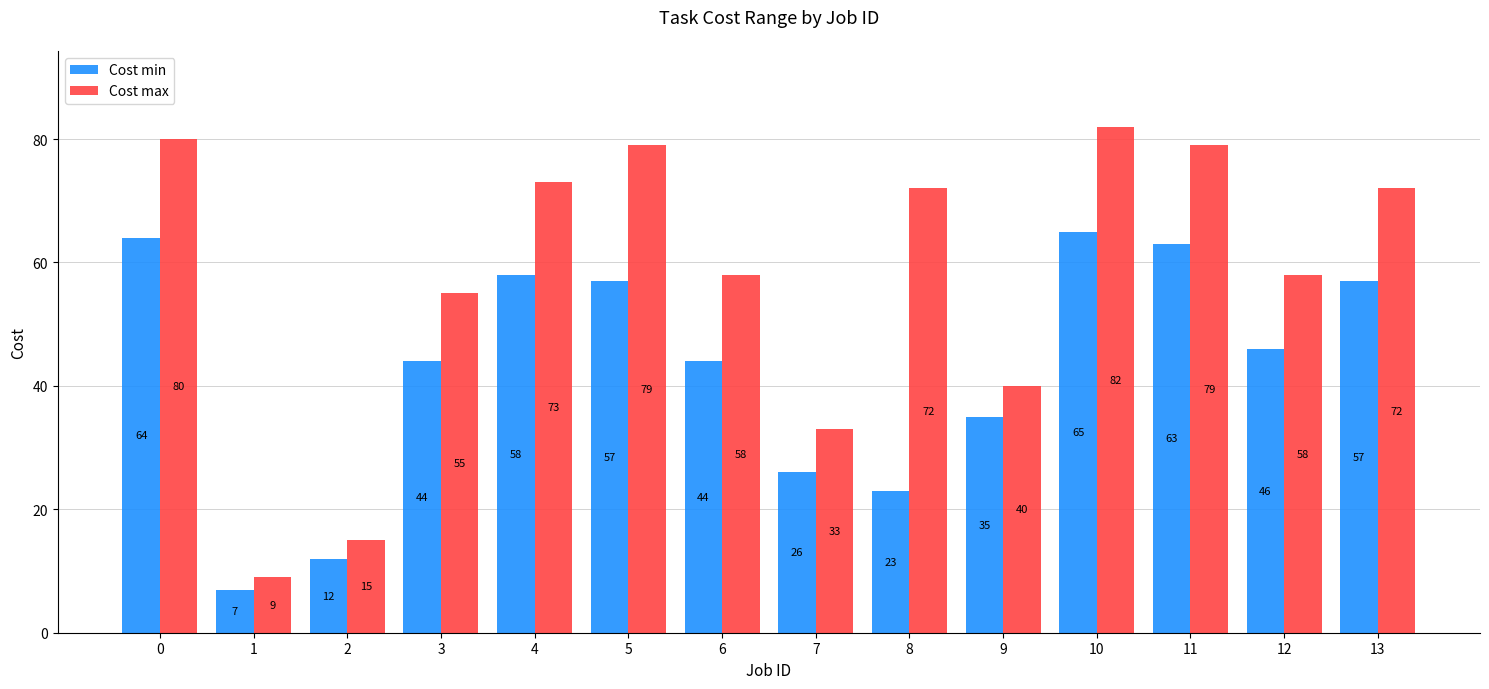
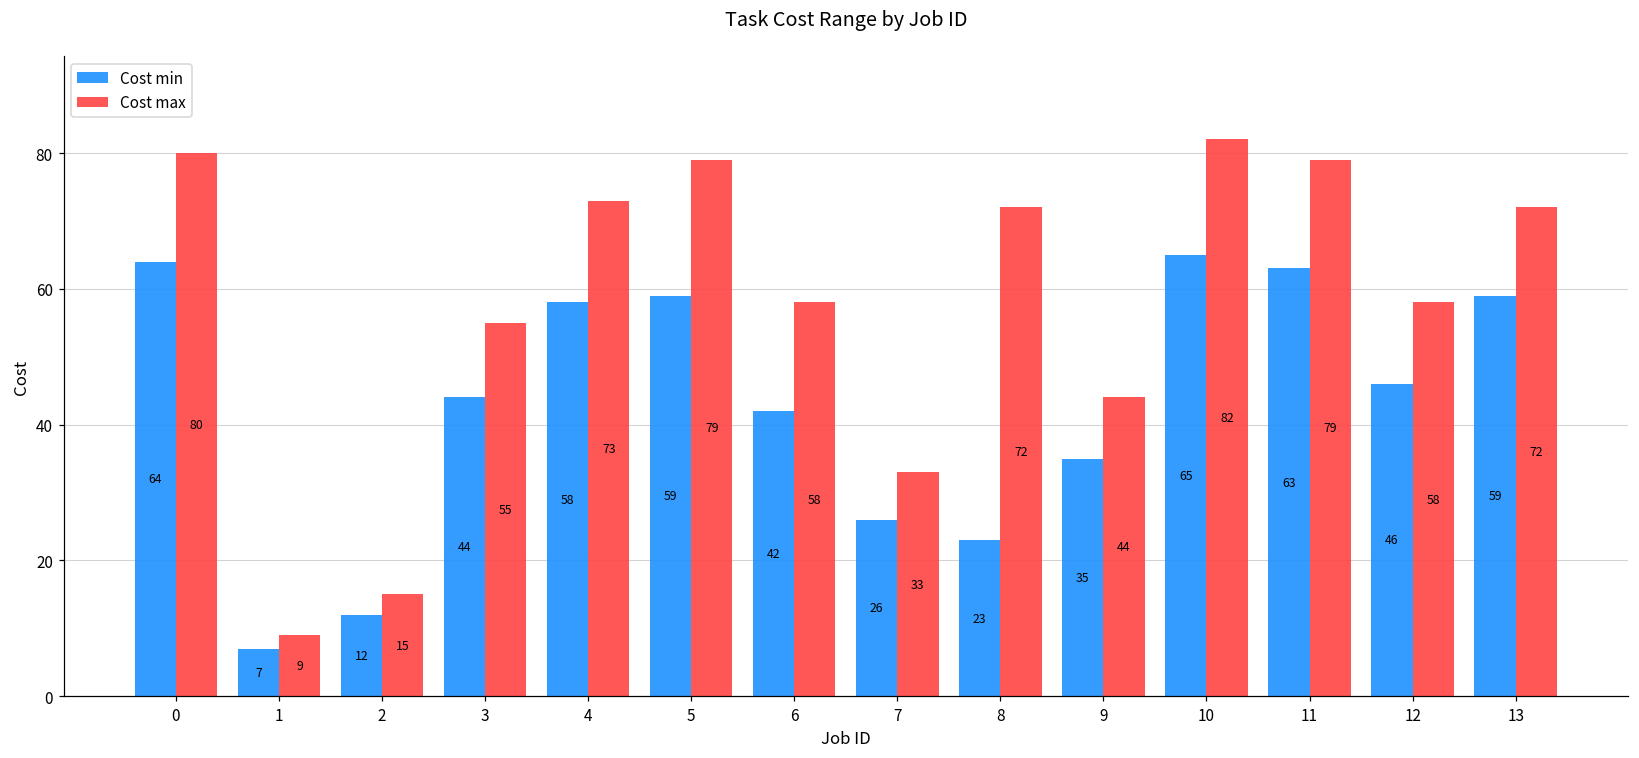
Cost min, 5: 57 -> 59
Cost min, 6: 44 -> 42
Cost max, 9: 40 -> 44
Cost min, 13: 57 -> 59
